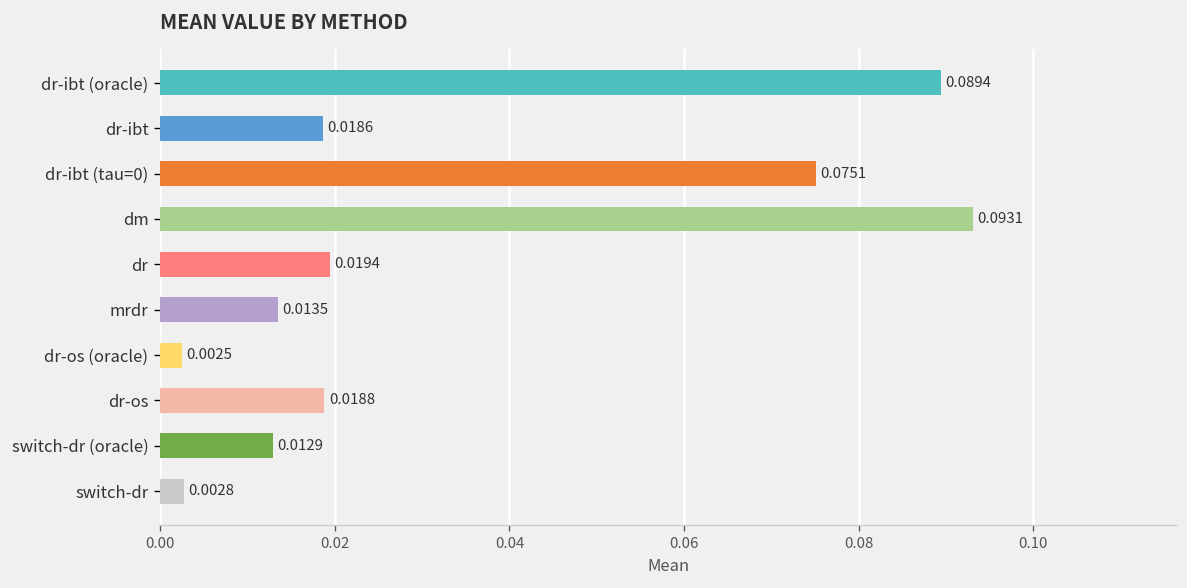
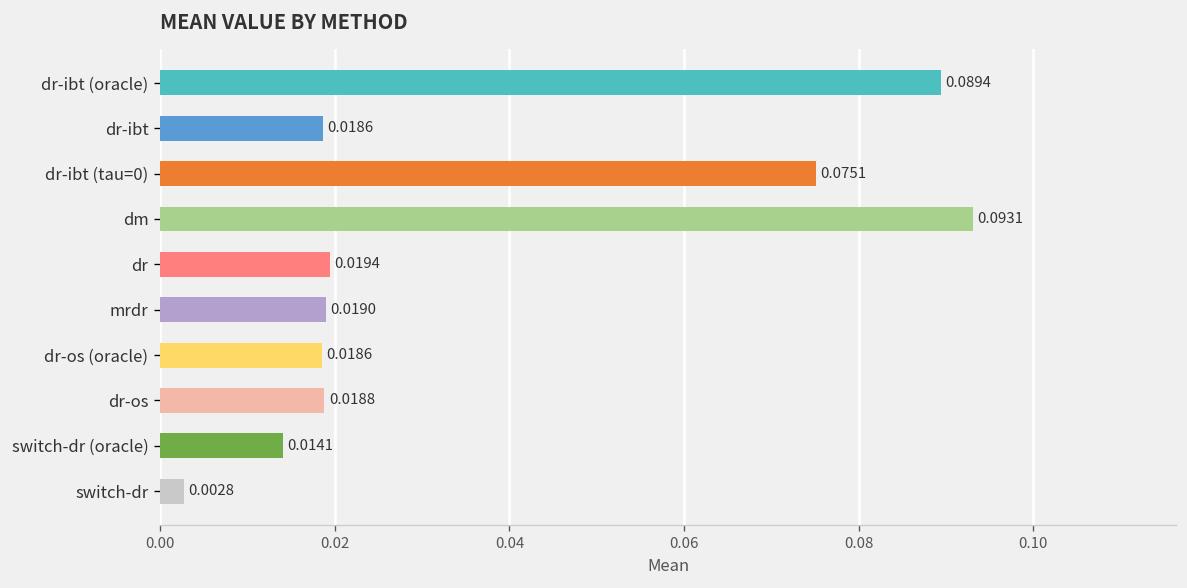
mrdr: 0.0135 -> 0.0190
dr-os (oracle): 0.0025 -> 0.0186
switch-dr (oracle): 0.0129 -> 0.0141
